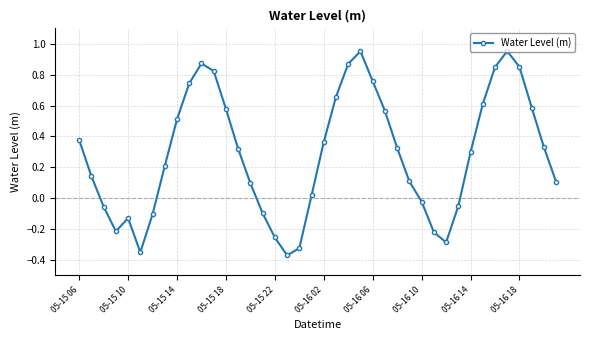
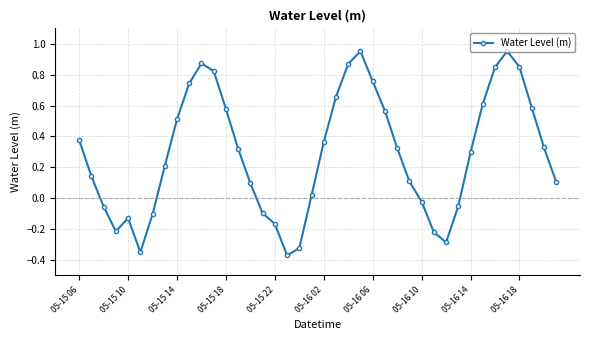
05-15 22: -0.26 -> -0.17
